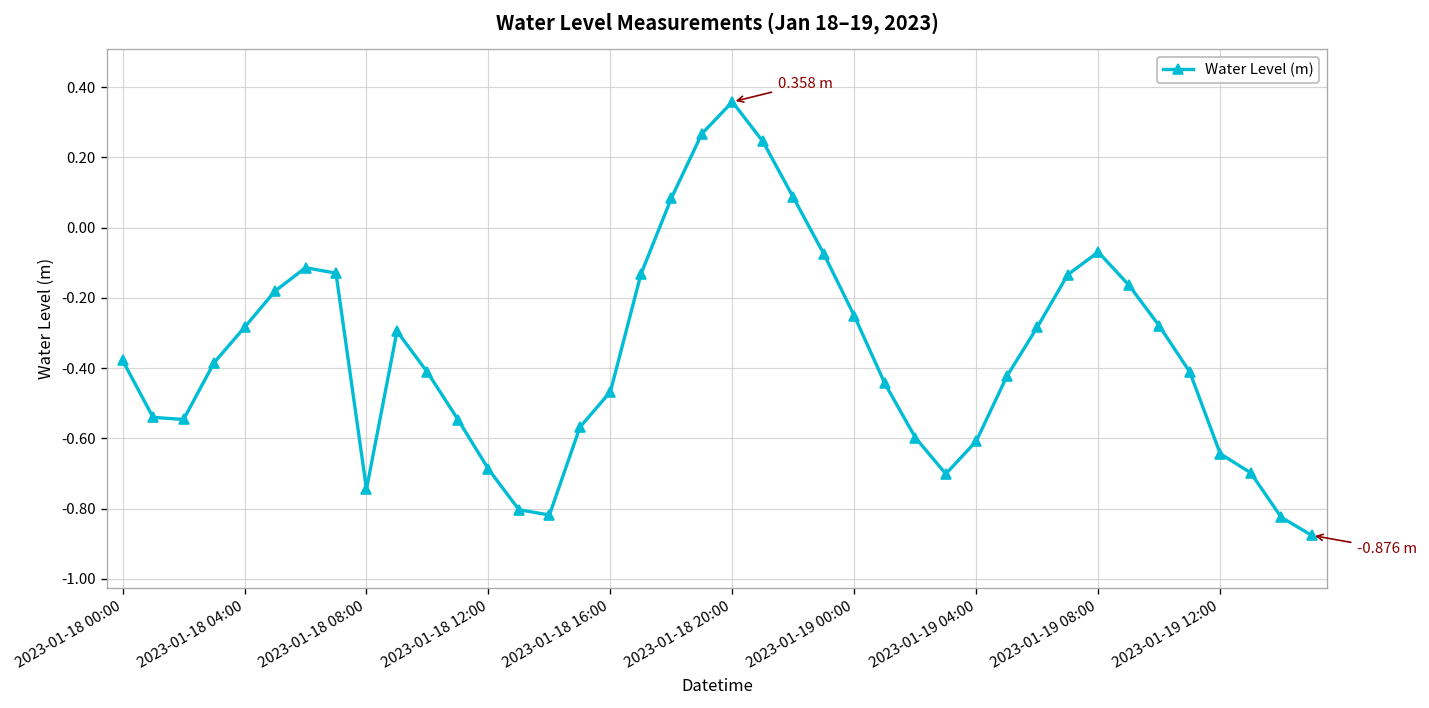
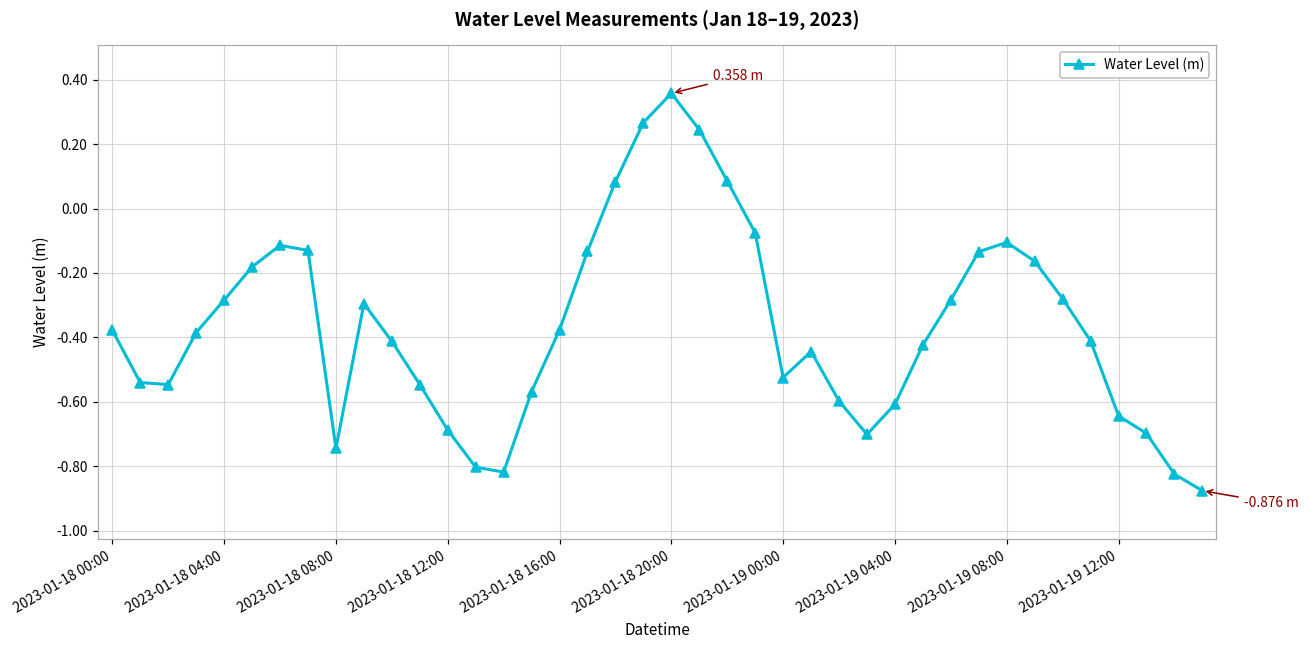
2023-01-18 16:00: -0.47 -> -0.38
2023-01-19 00:00: -0.25 -> -0.52
2023-01-19 08:00: -0.07 -> -0.11
